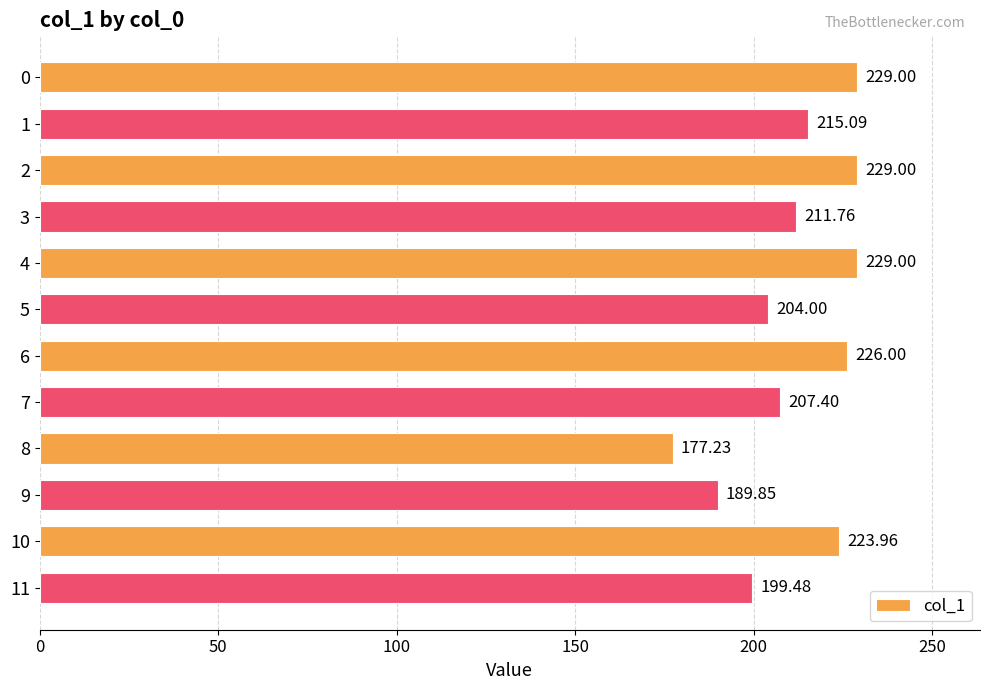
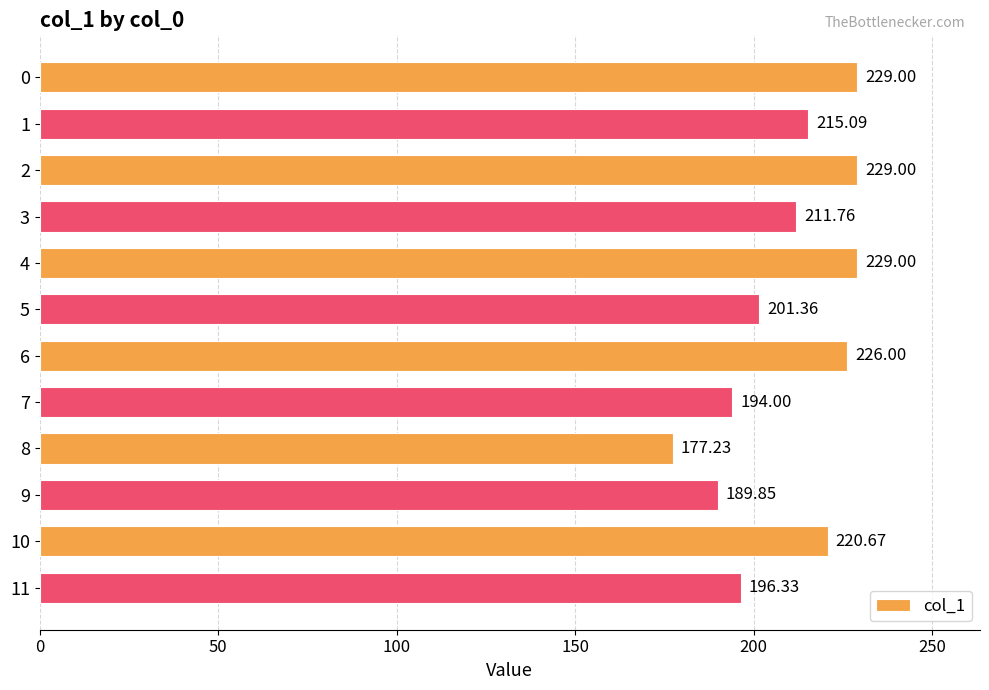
5: 204.00 -> 201.36
7: 207.40 -> 194.00
10: 223.96 -> 220.67
11: 199.48 -> 196.33
